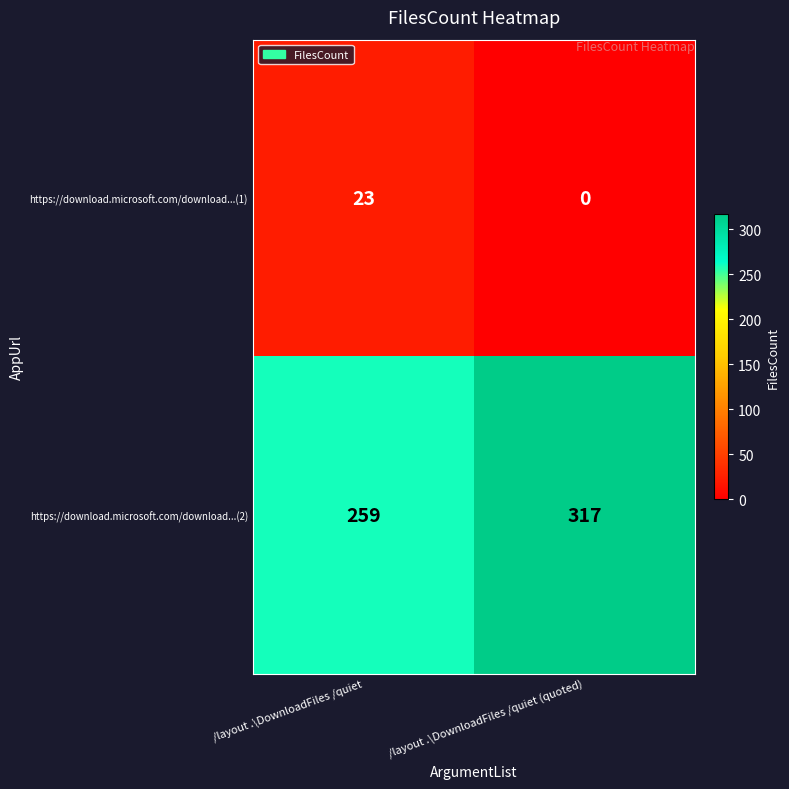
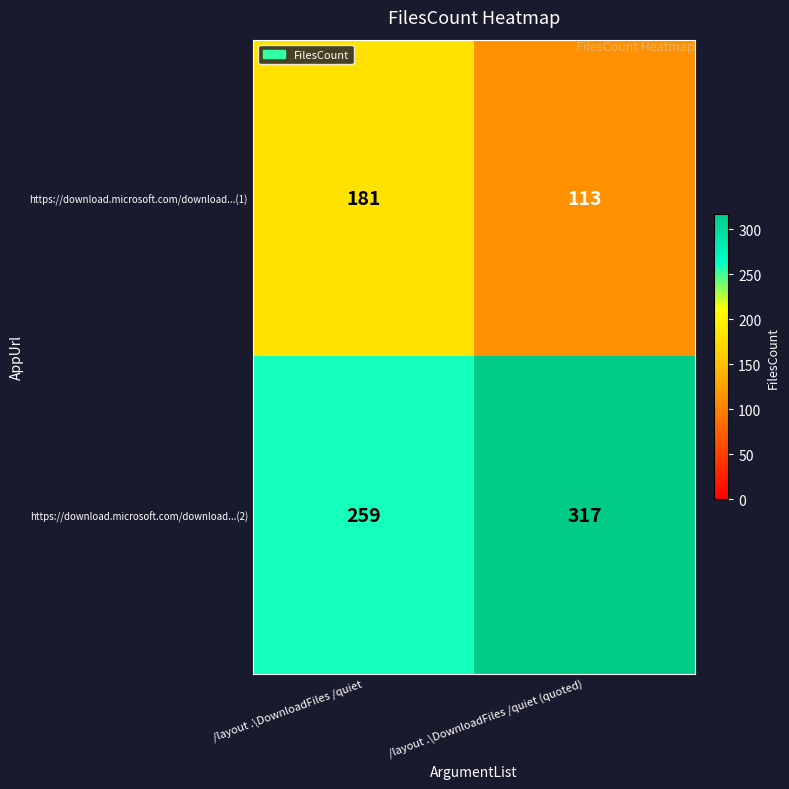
https://download.microsoft.com/download...(1), /layout .\DownloadFiles /quiet: 23 -> 181
https://download.microsoft.com/download...(1), /layout .\DownloadFiles /quiet (quoted): 0 -> 113
